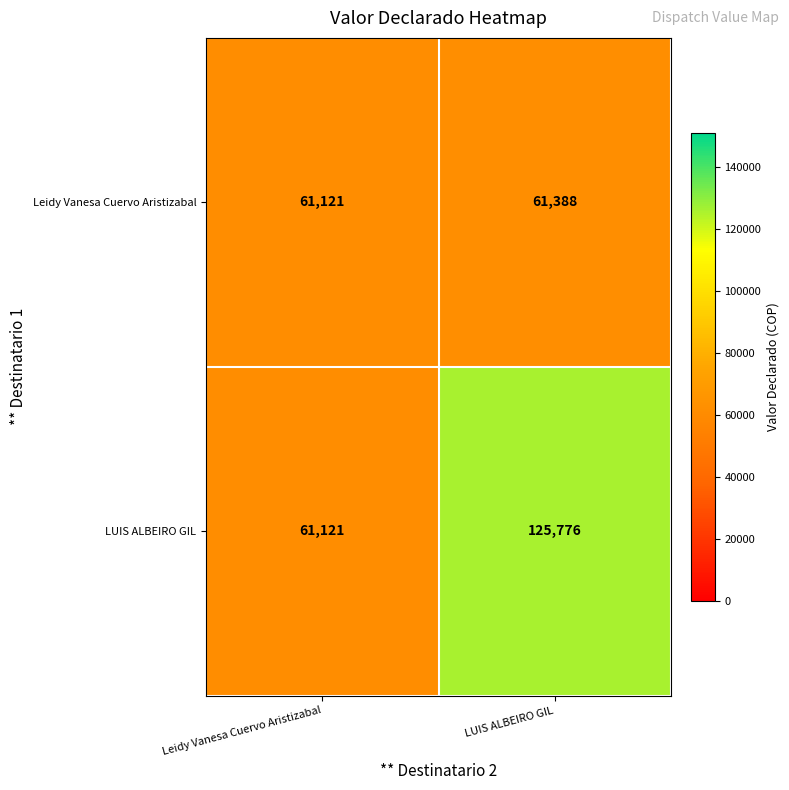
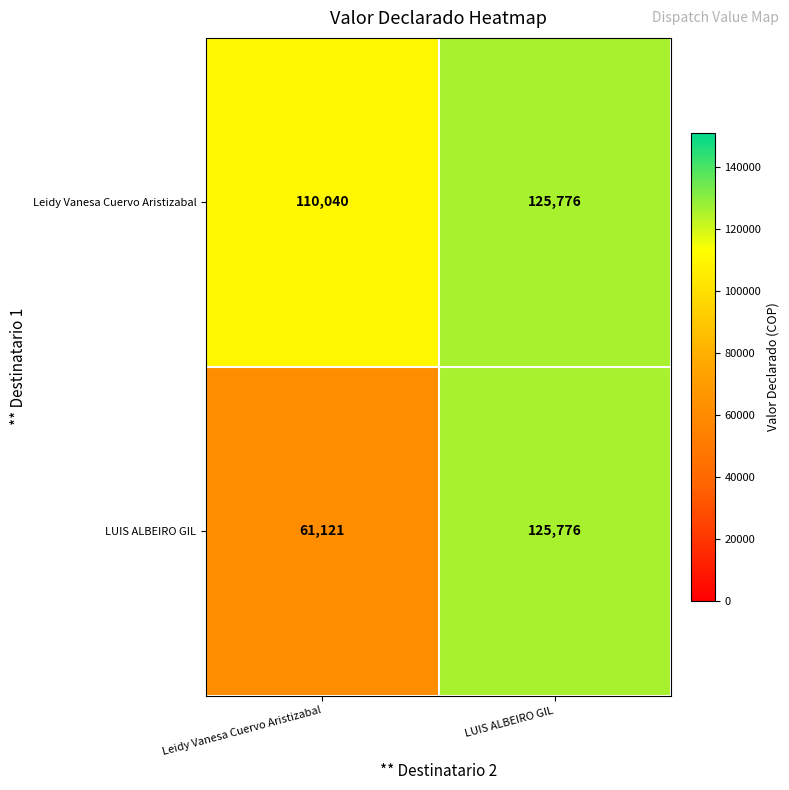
Leidy Vanesa Cuervo Aristizabal, Leidy Vanesa Cuervo Aristizabal: 61,121 -> 110,040
Leidy Vanesa Cuervo Aristizabal, LUIS ALBEIRO GIL: 61,388 -> 125,776
